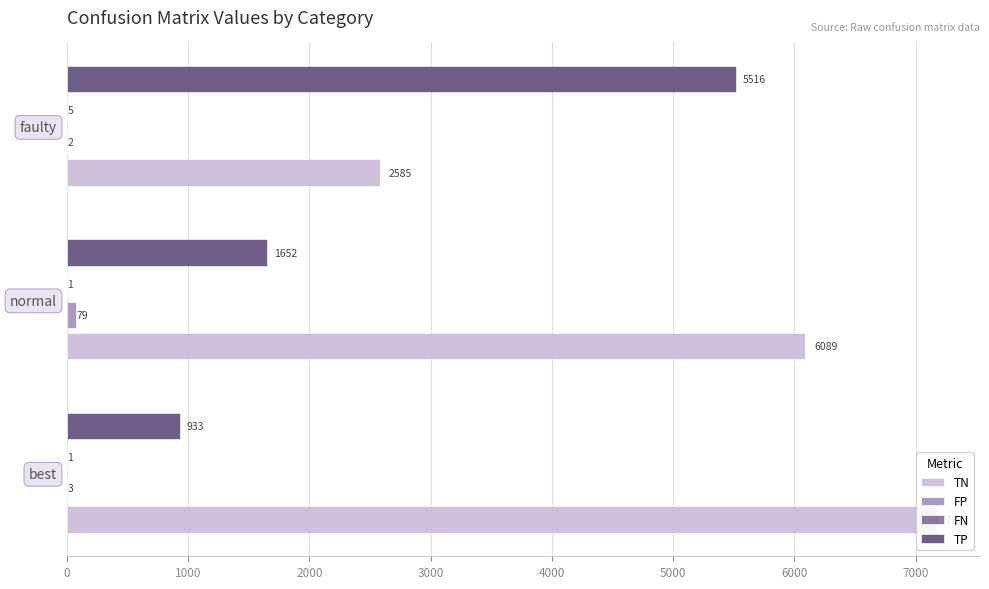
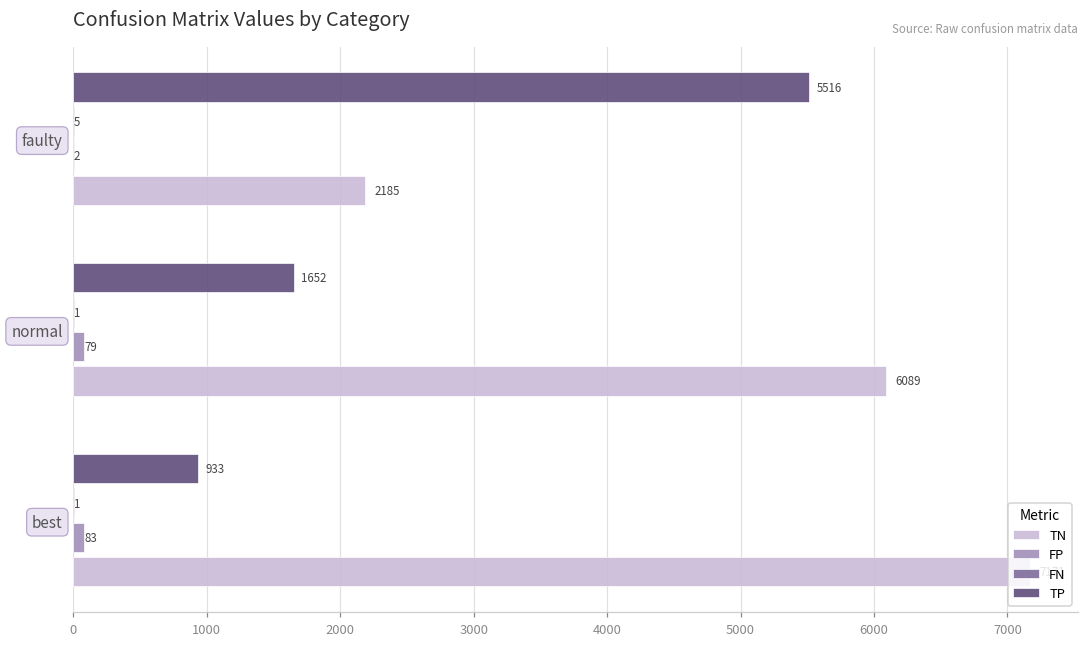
TN, faulty: 2585 -> 2185
FP, best: 3 -> 83
